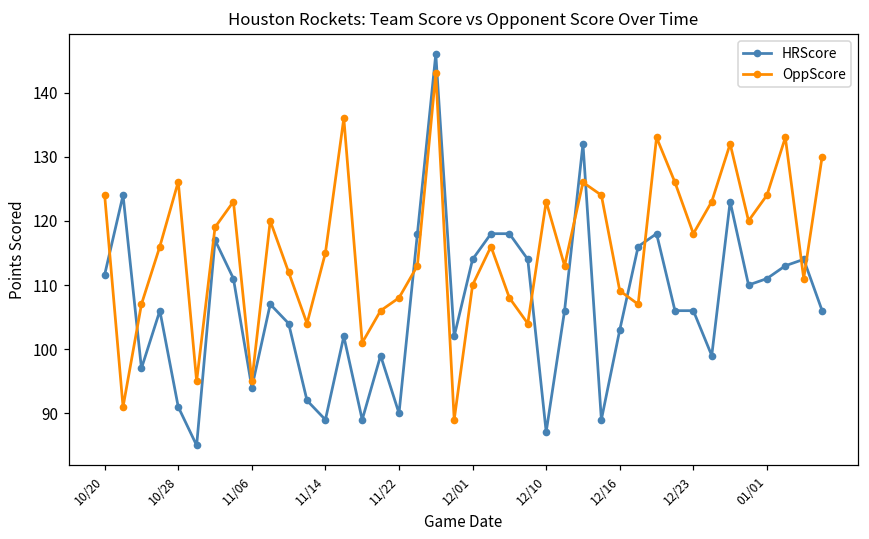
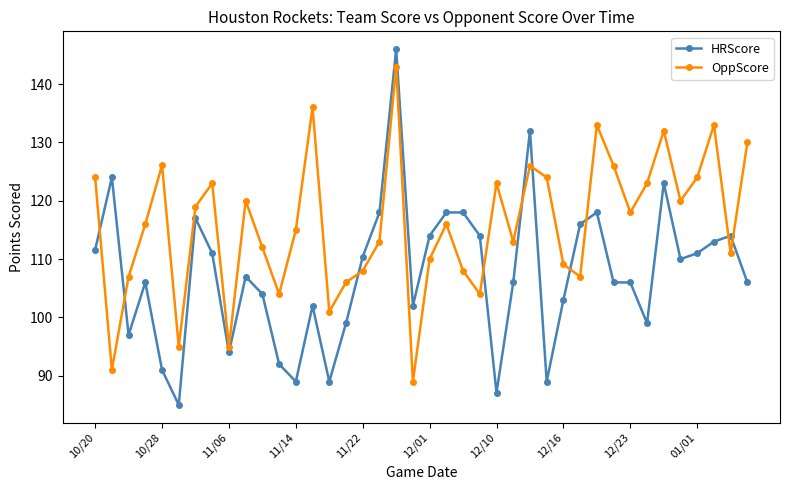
HRScore, 11/22: 90 -> 110
